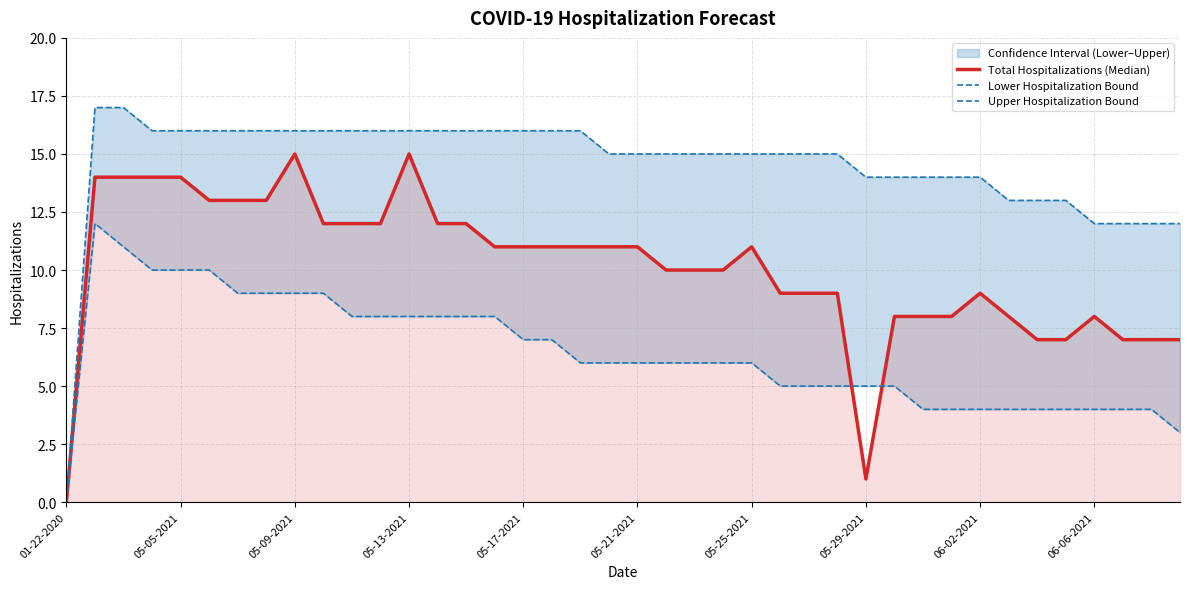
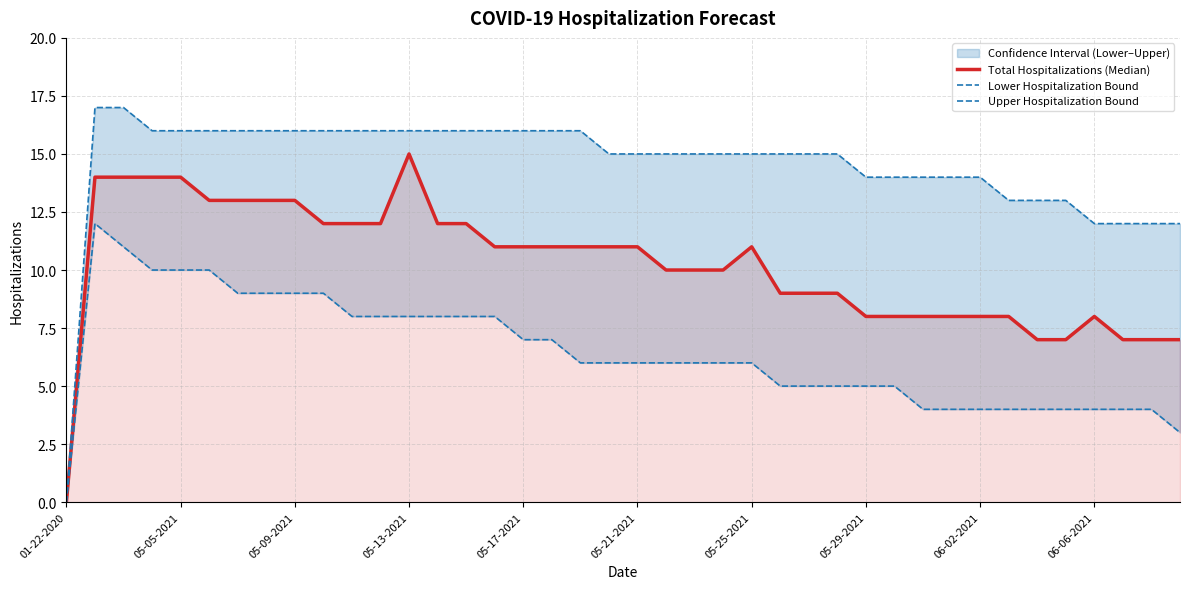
Total Hospitalizations (Median), 05-09-2021: 15 -> 13
Total Hospitalizations (Median), 05-29-2021: 1 -> 8
Total Hospitalizations (Median), 06-02-2021: 9 -> 8
